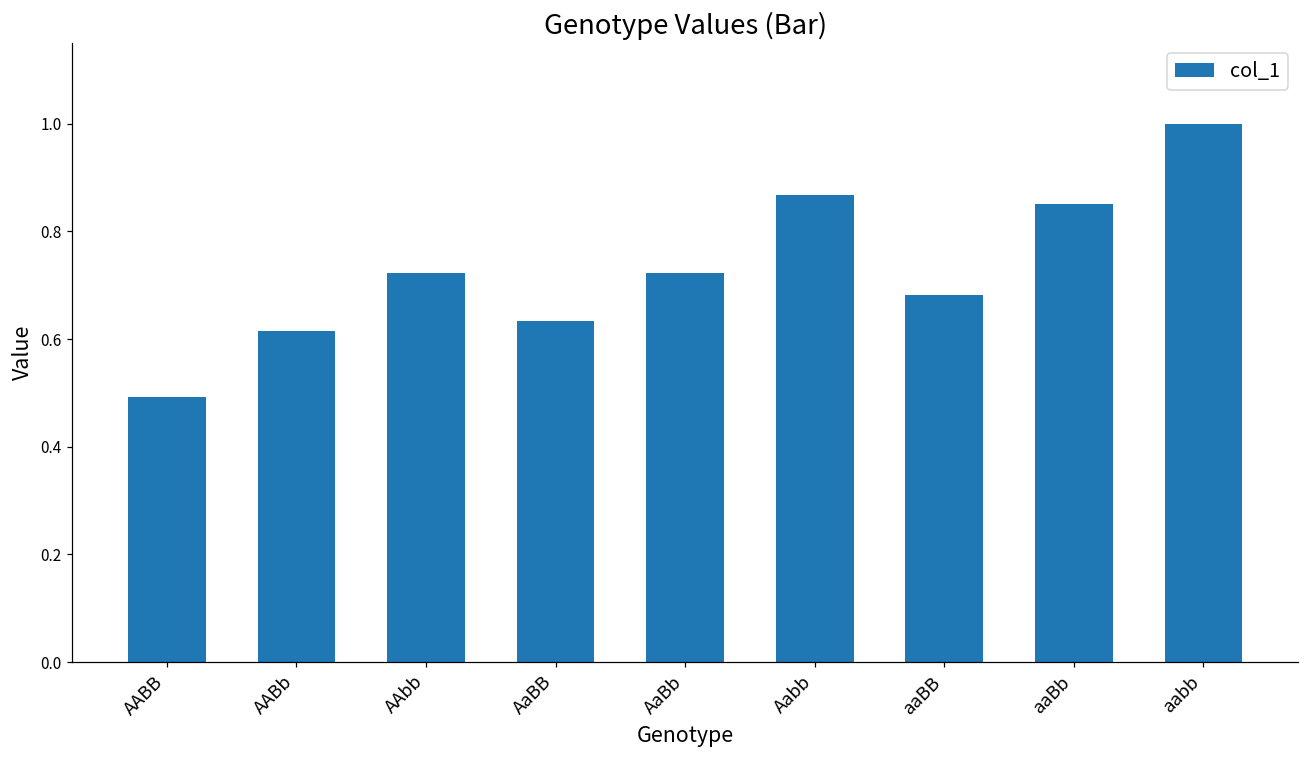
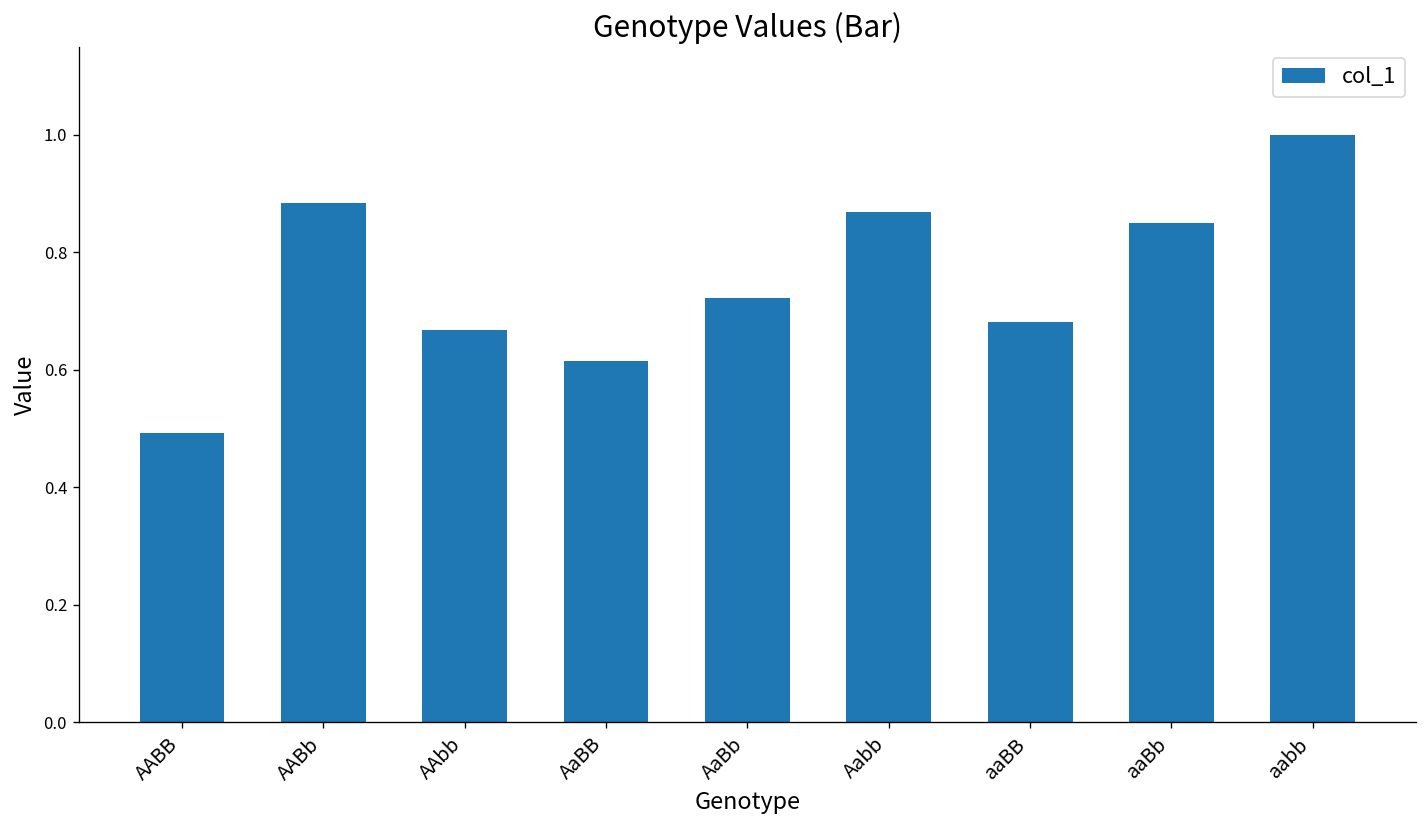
AABb: 0.61 -> 0.88
AAbb: 0.72 -> 0.67
AaBB: 0.63 -> 0.61
